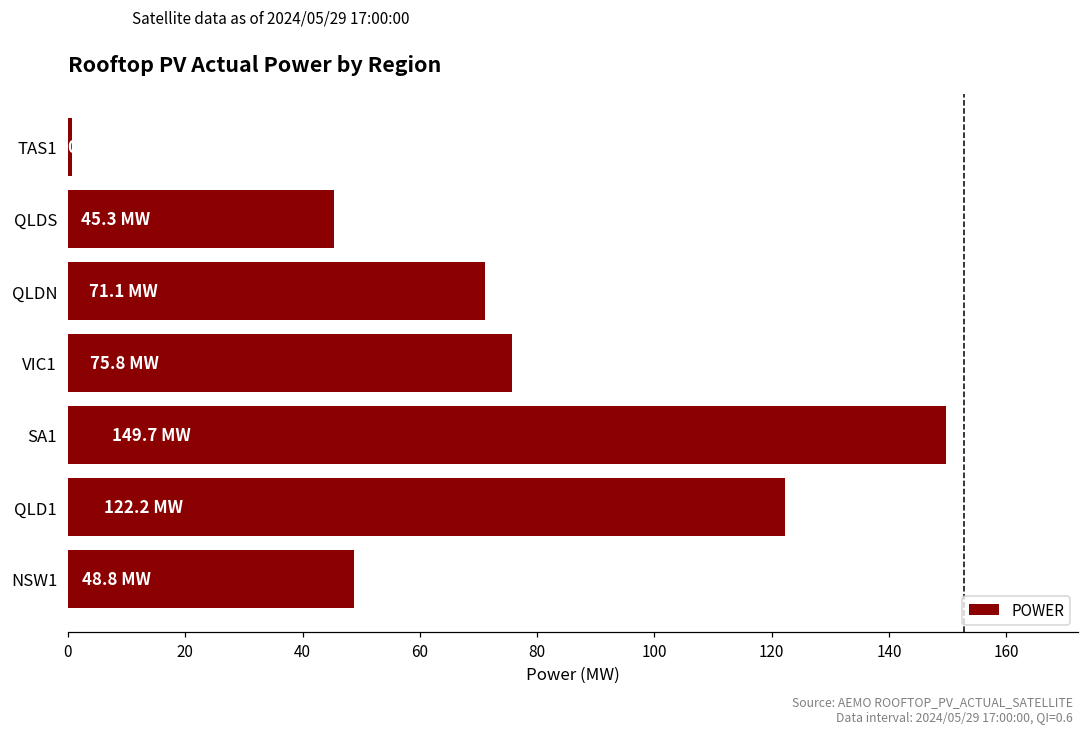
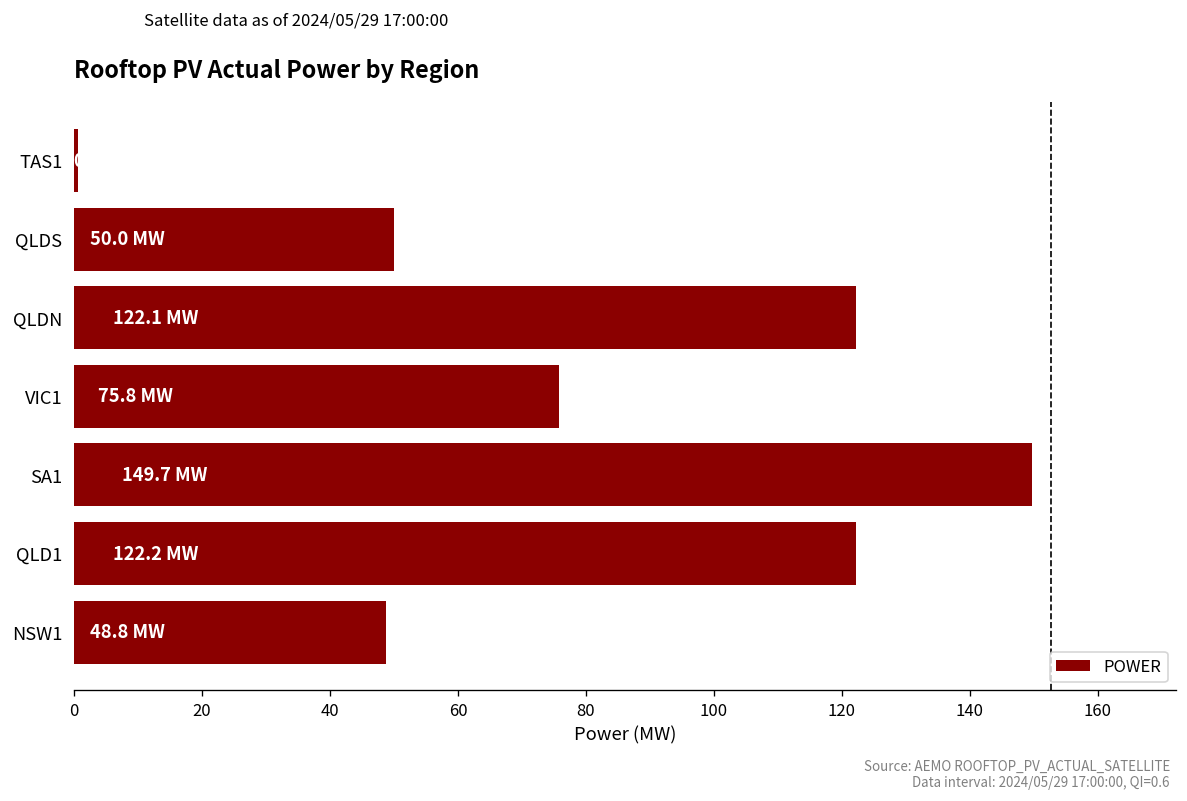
QLDS: 45.3 -> 50.0
QLDN: 71.1 -> 122.1
